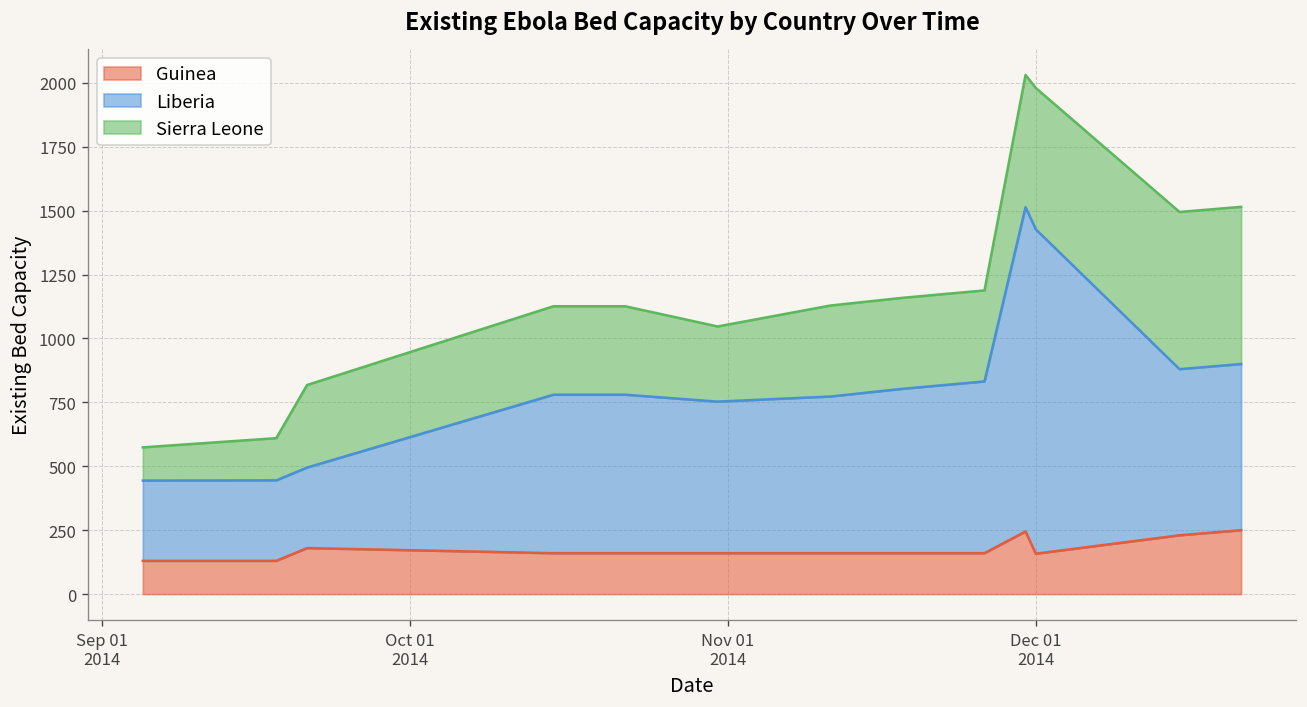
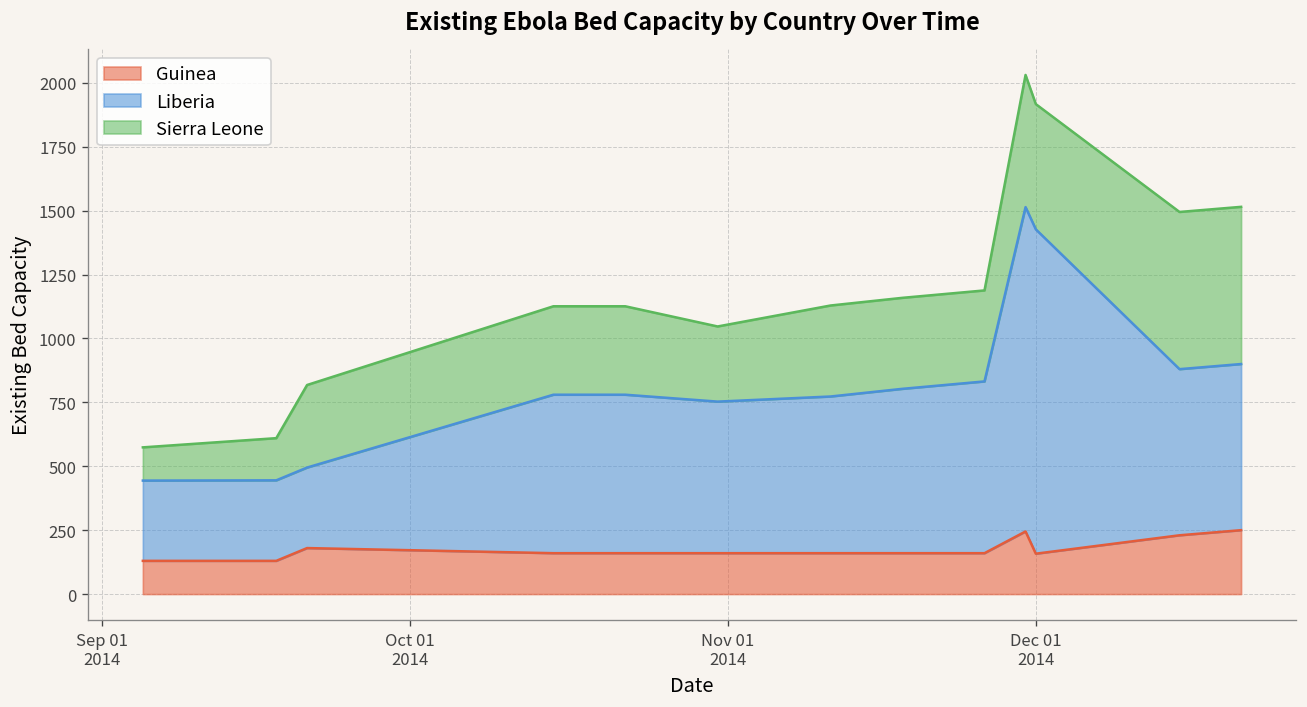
Sierra Leone, Dec 01 2014: 550 -> 490
